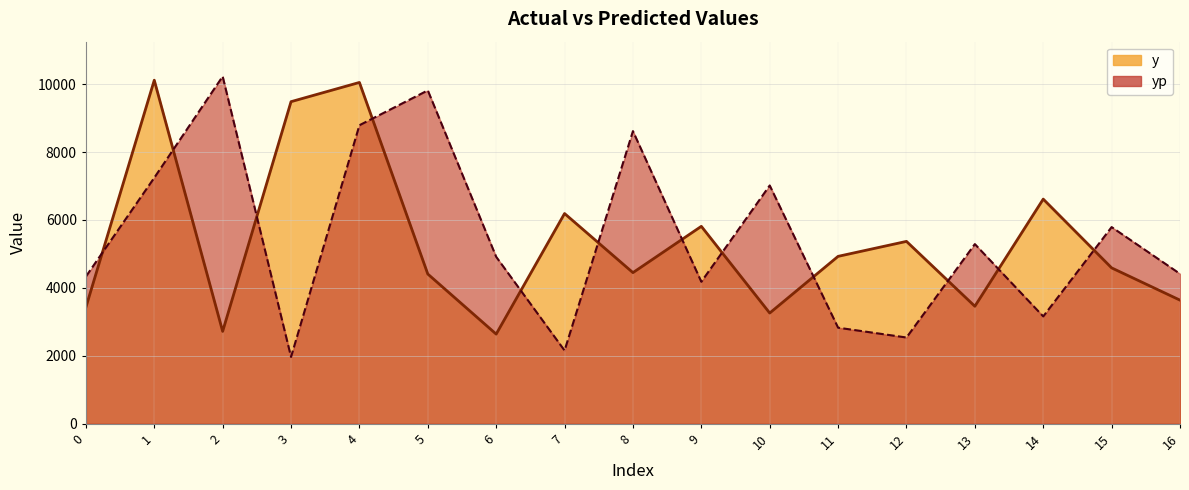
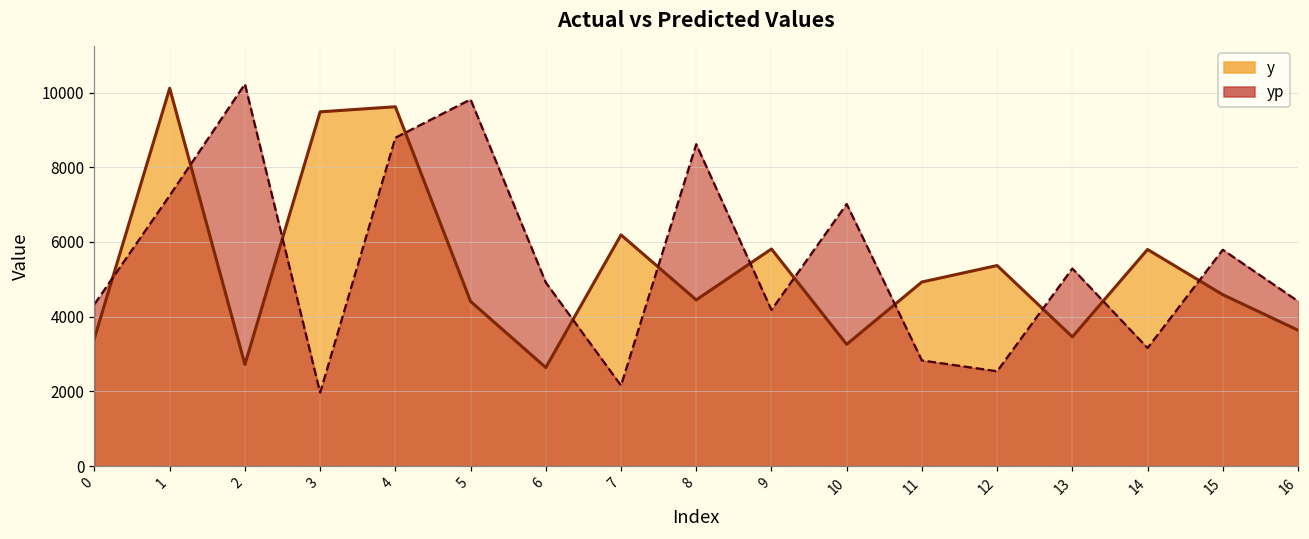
y, 4: 10000 -> 9600
y, 14: 6600 -> 5800
